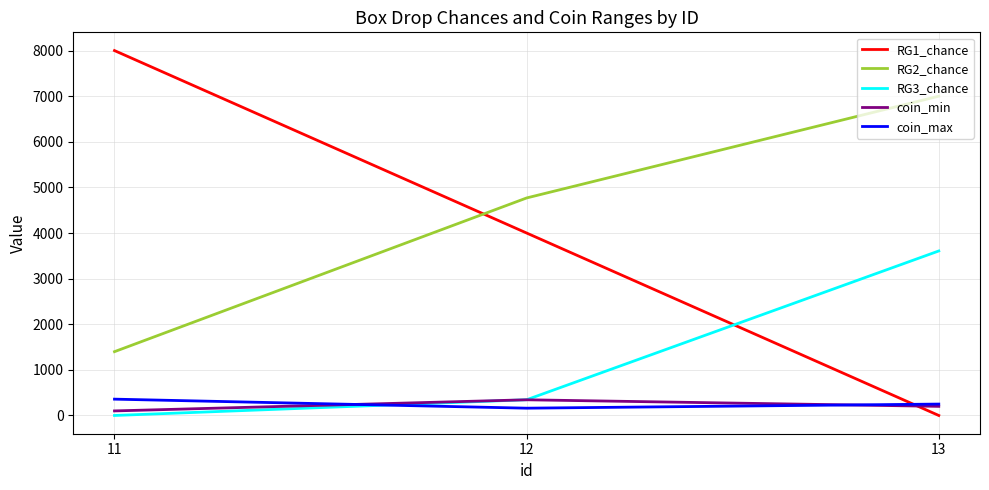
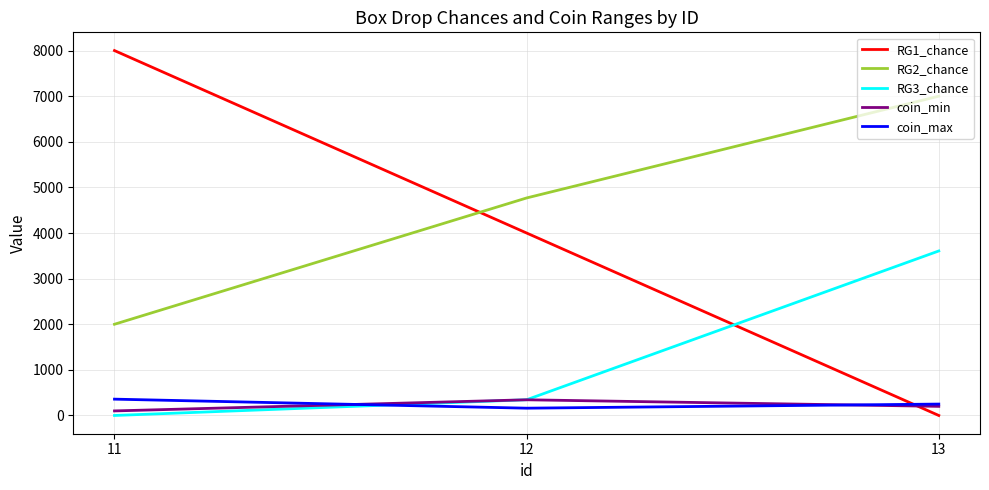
RG2_chance, 11: 1400 -> 2000
